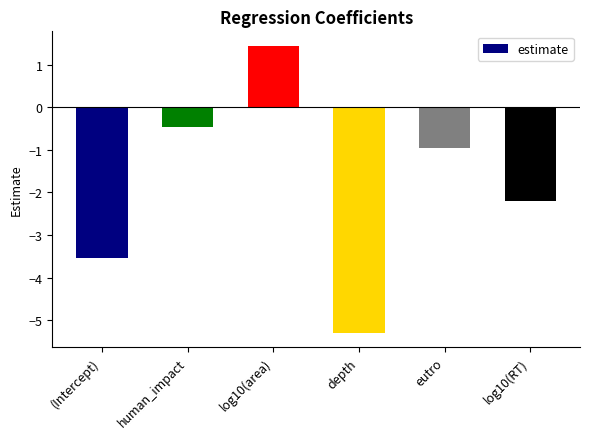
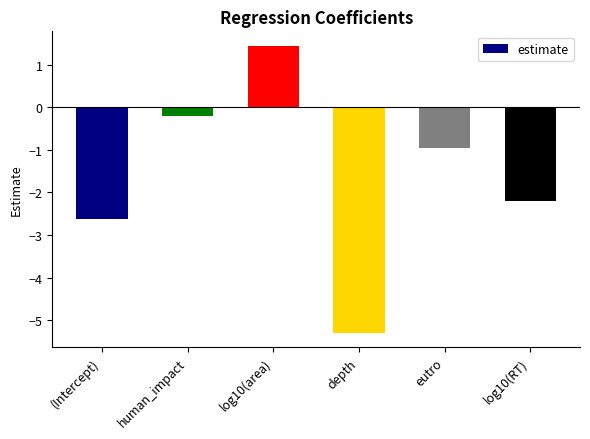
(Intercept): -3.5 -> -2.6
human_impact: -0.5 -> -0.2
